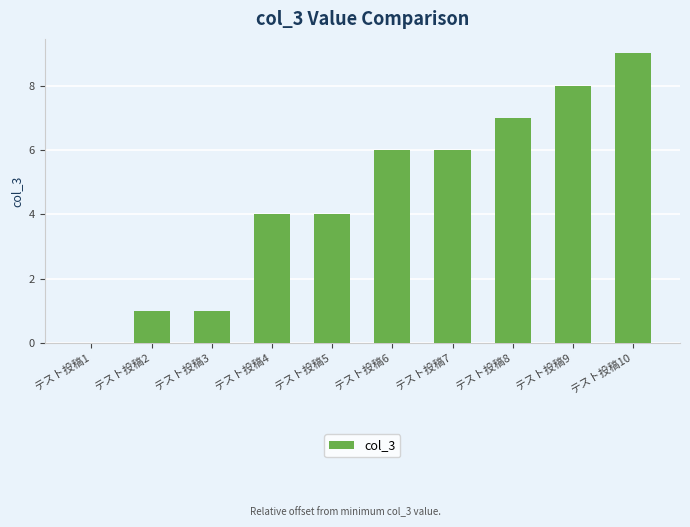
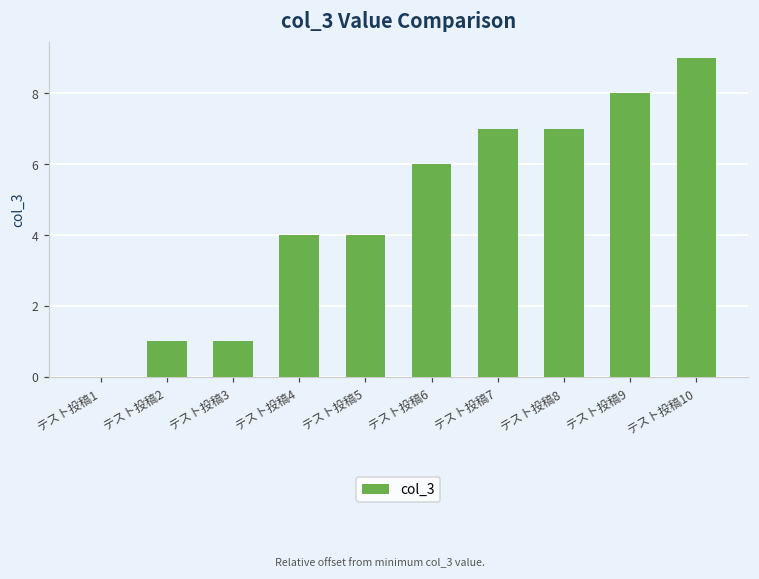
テスト投稿7: 6.0 -> 7.0
